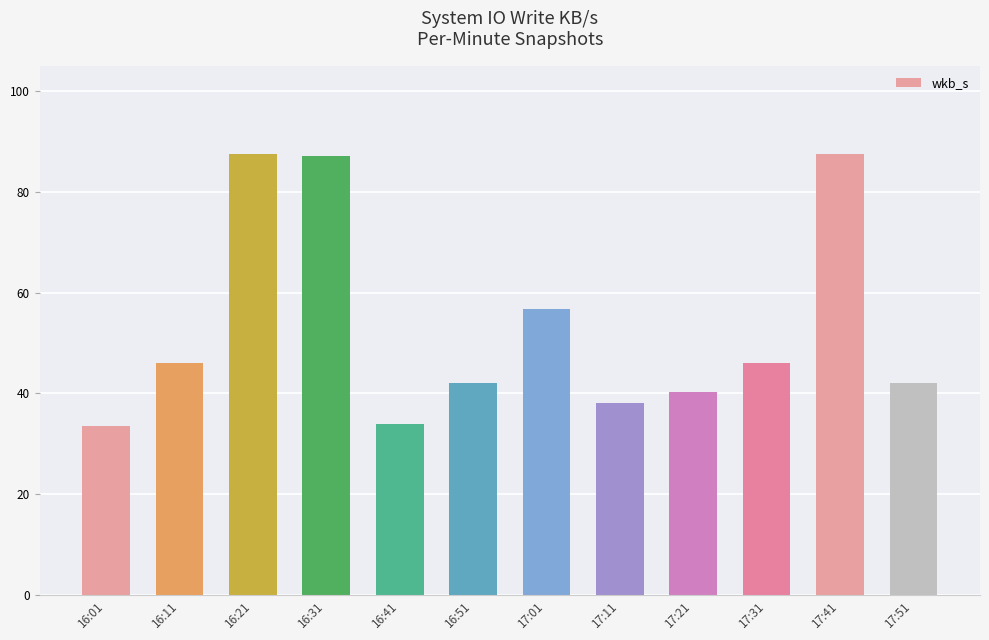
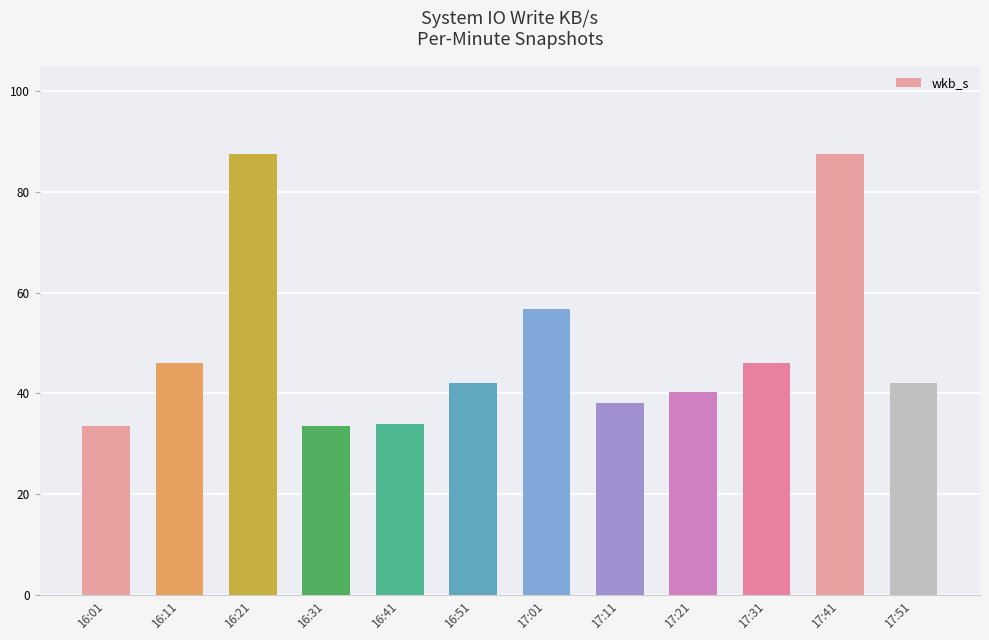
16:31: 87 -> 34
